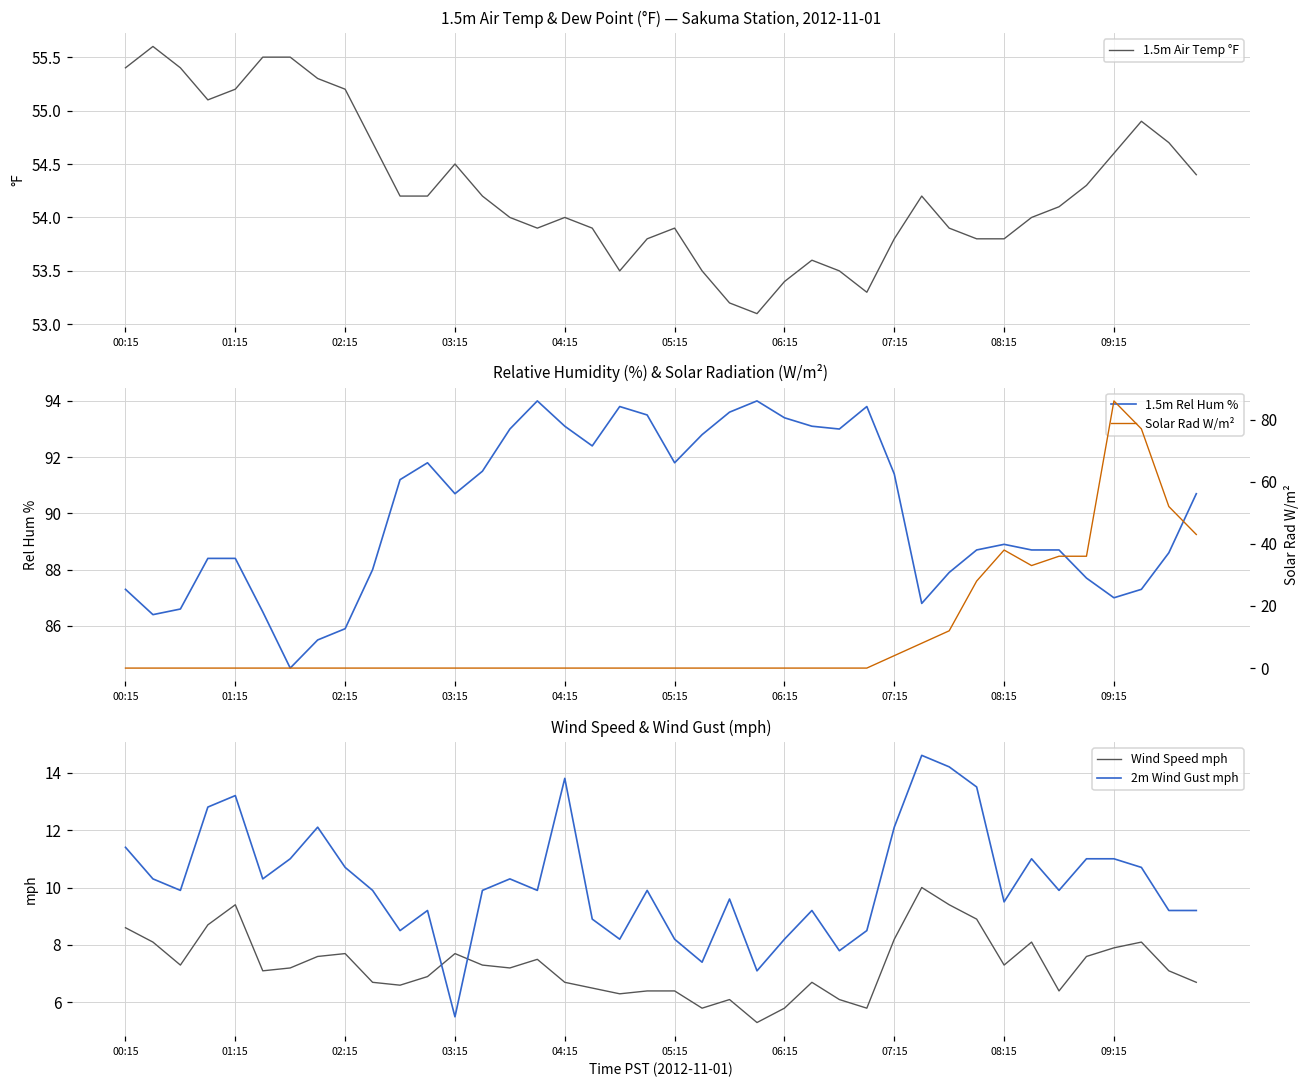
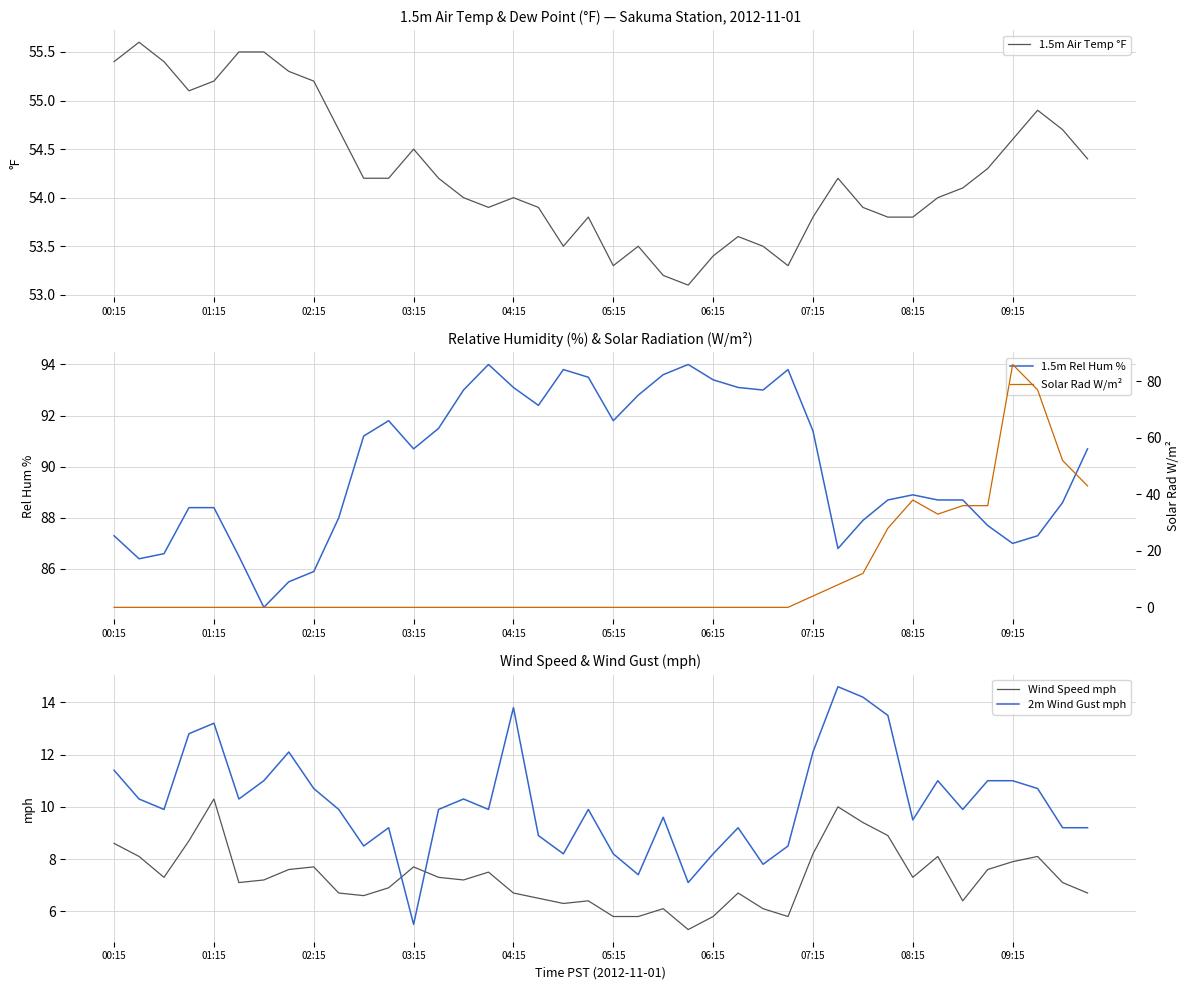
1.5m Air Temp & Dew Point (°F) — Sakuma Station, 2012-11-01, 05:15: 53.9 -> 53.3
Wind Speed & Wind Gust (mph), Wind Speed mph, 01:15: 9.4 -> 10.3
Wind Speed & Wind Gust (mph), Wind Speed mph, 05:15: 6.4 -> 5.8
